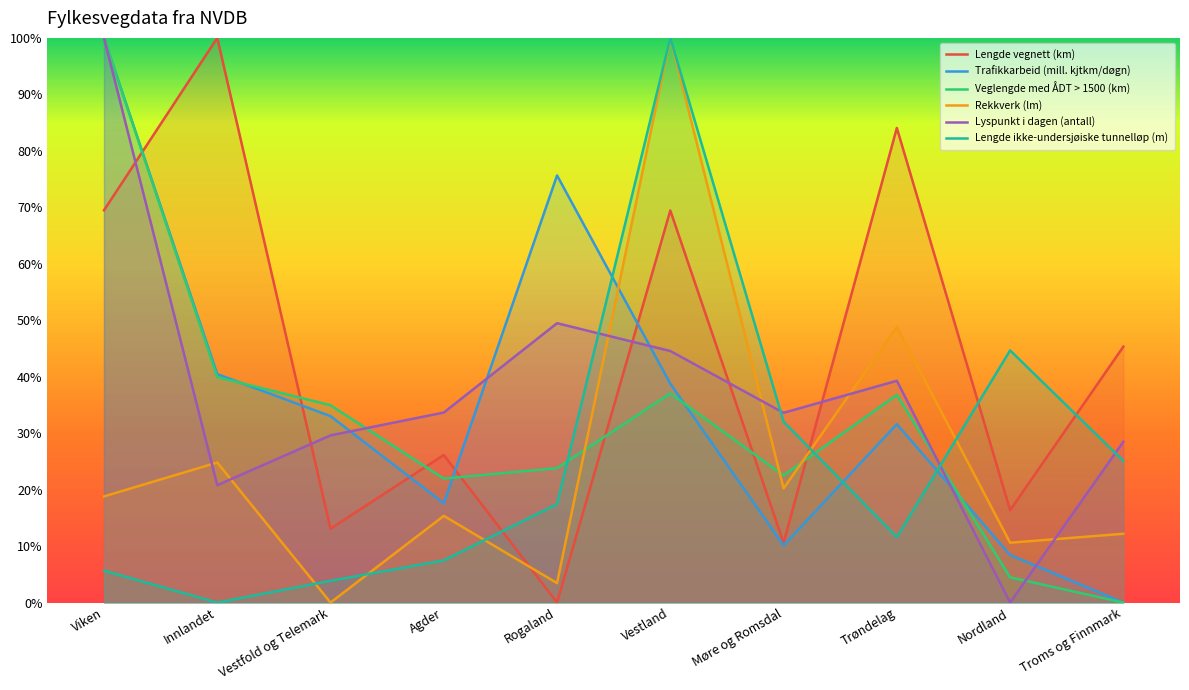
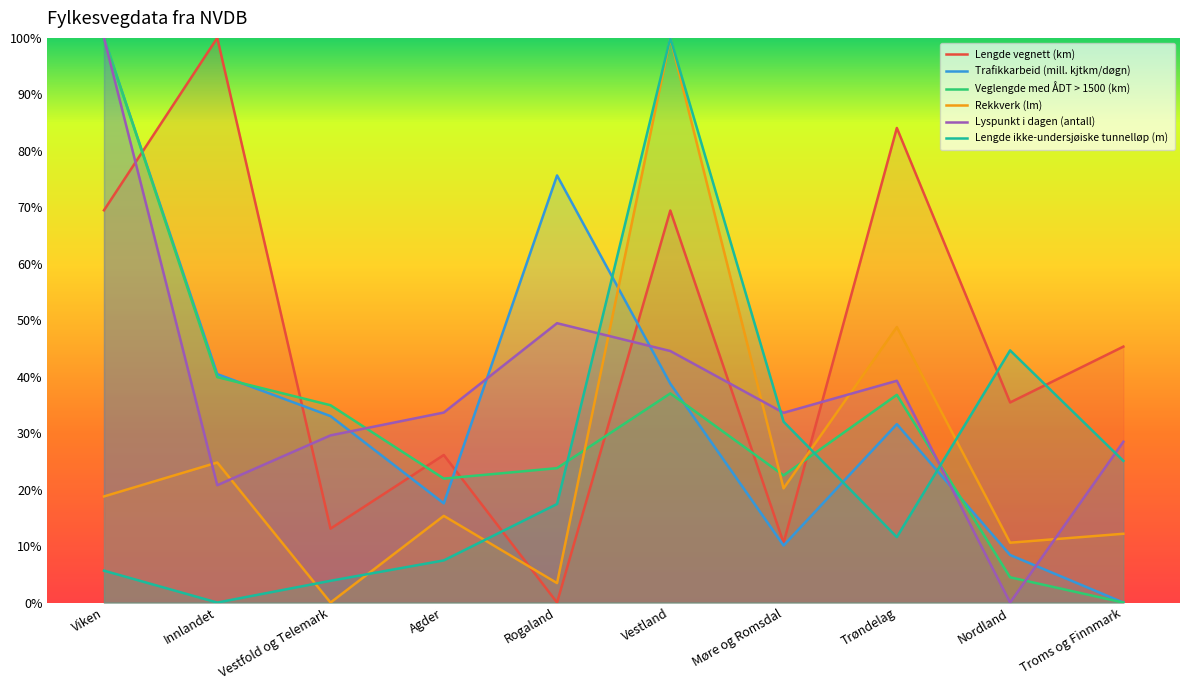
Lengde vegnett (km), Nordland: 16% -> 35%
